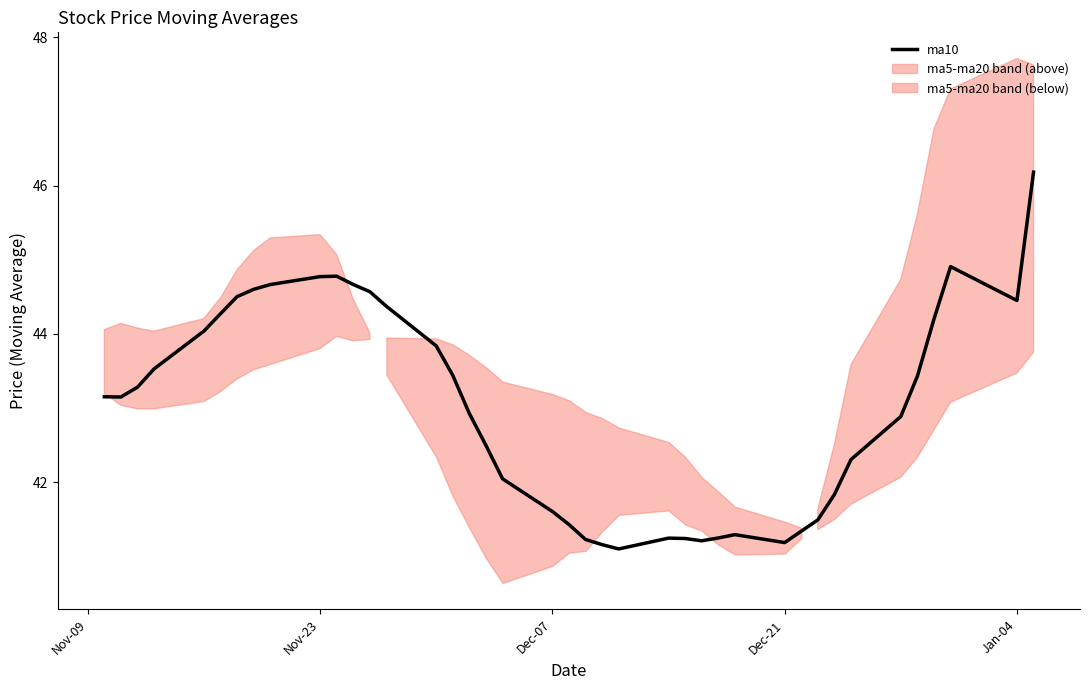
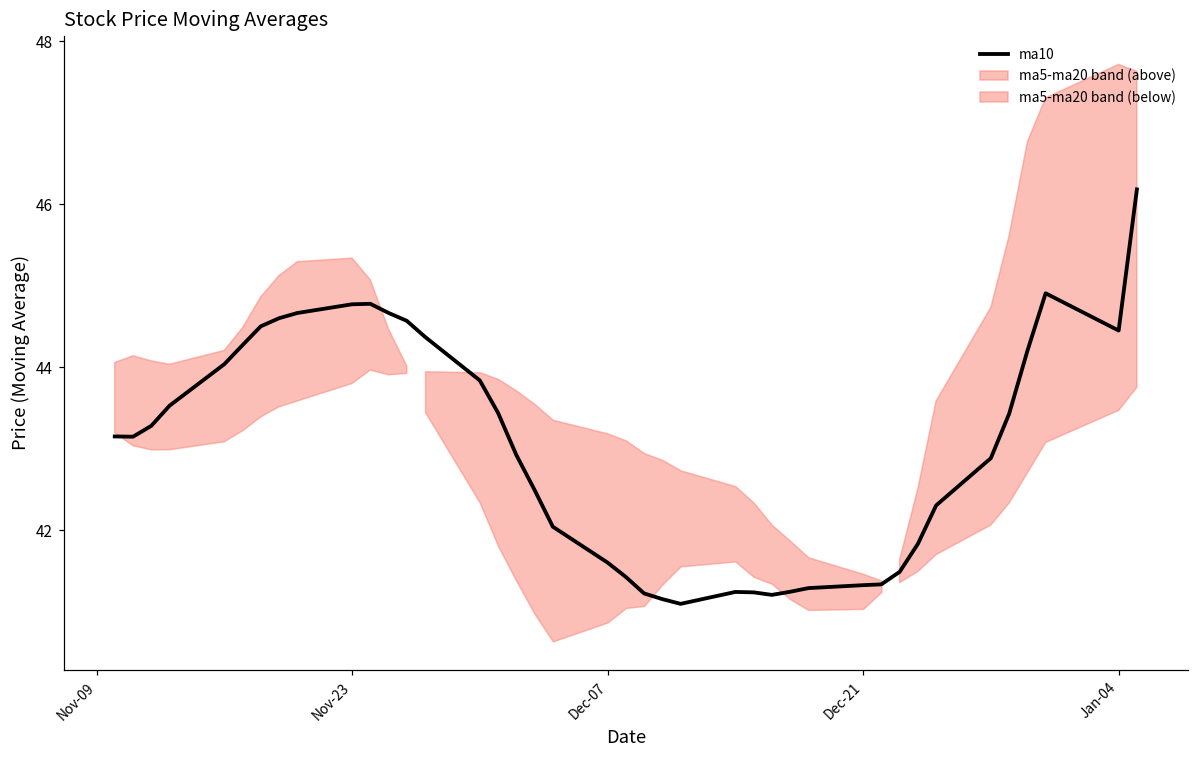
ma10, Dec-21: 41.2 -> 41.3
